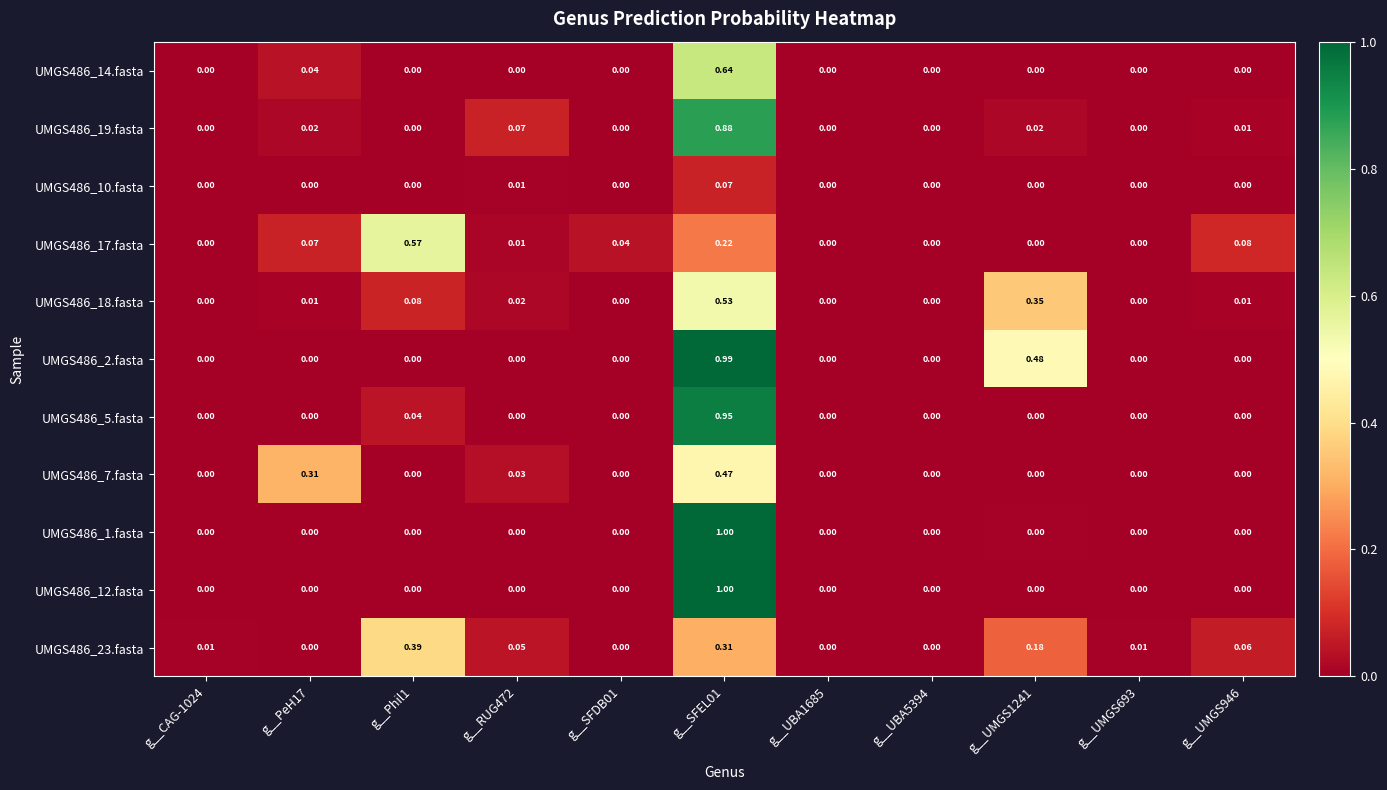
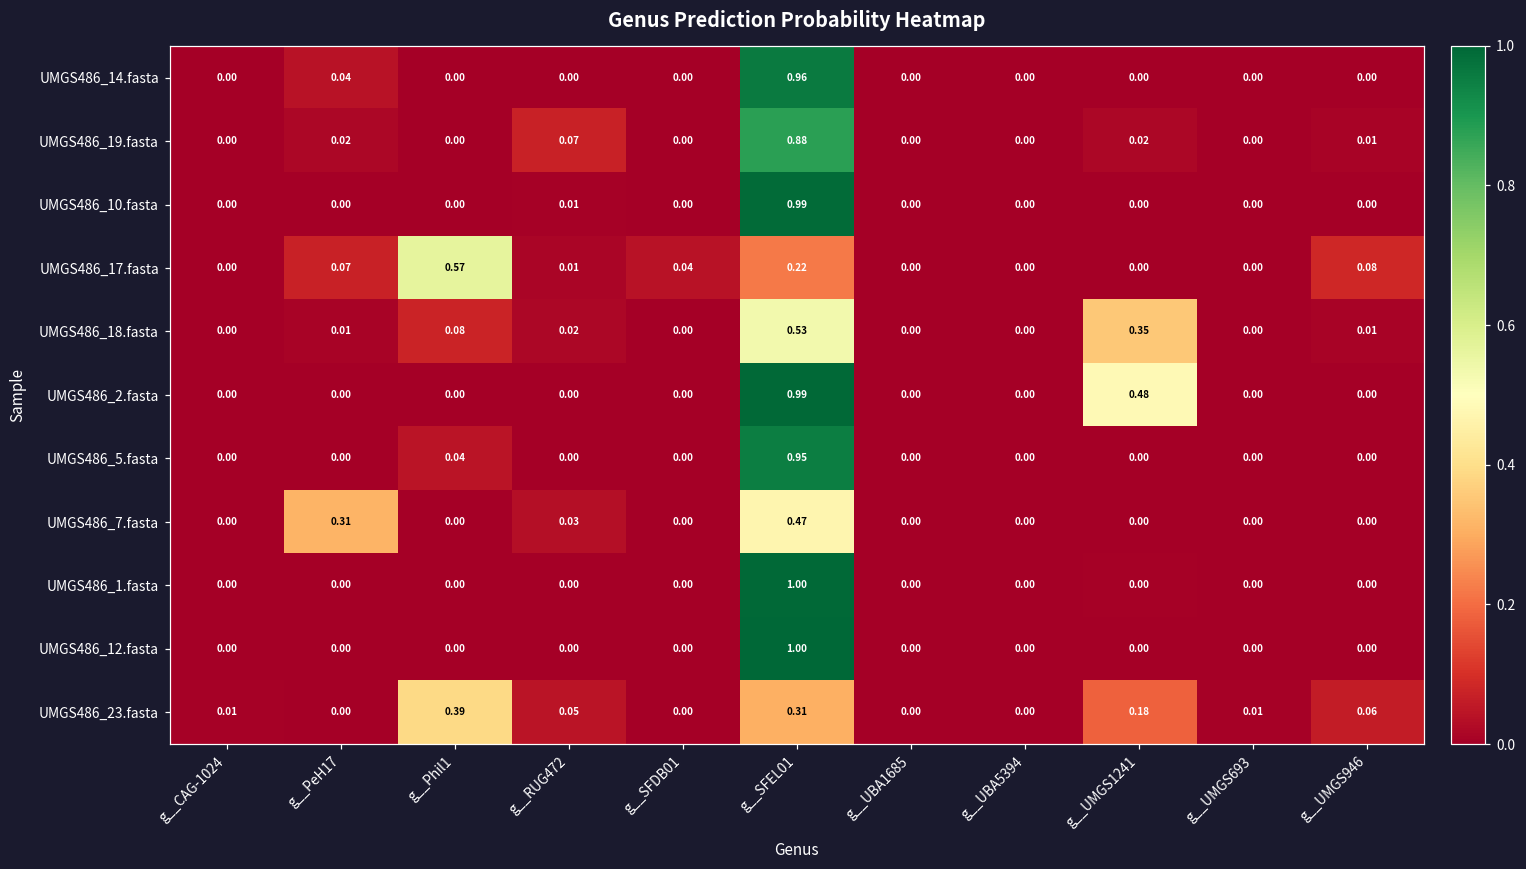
UMGS486_14.fasta, g__SFEL01: 0.64 -> 0.96
UMGS486_10.fasta, g__SFEL01: 0.07 -> 0.99
